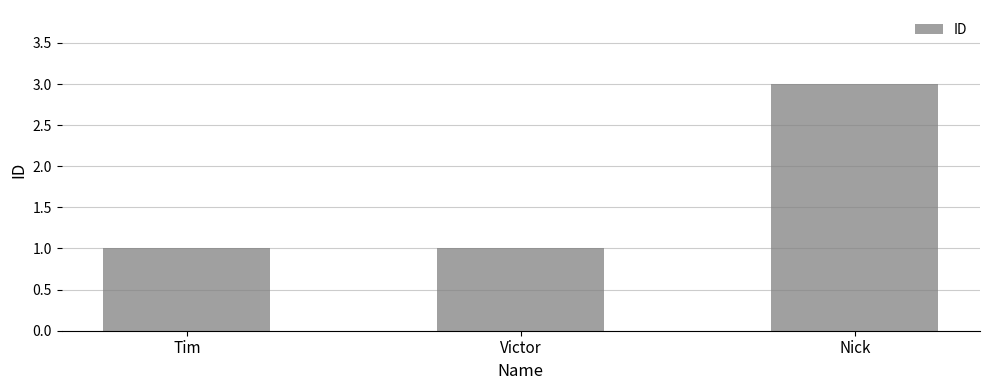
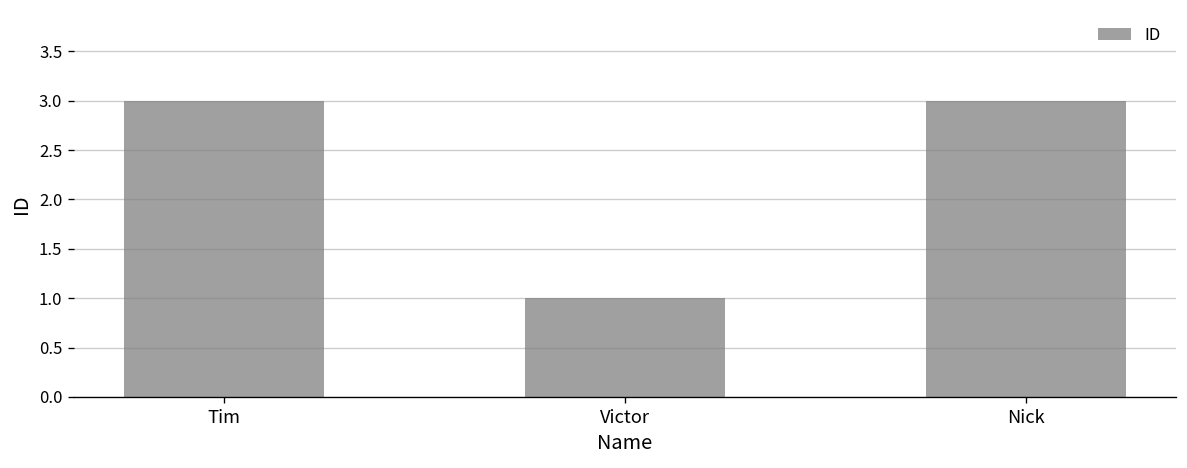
Tim: 1 -> 3
